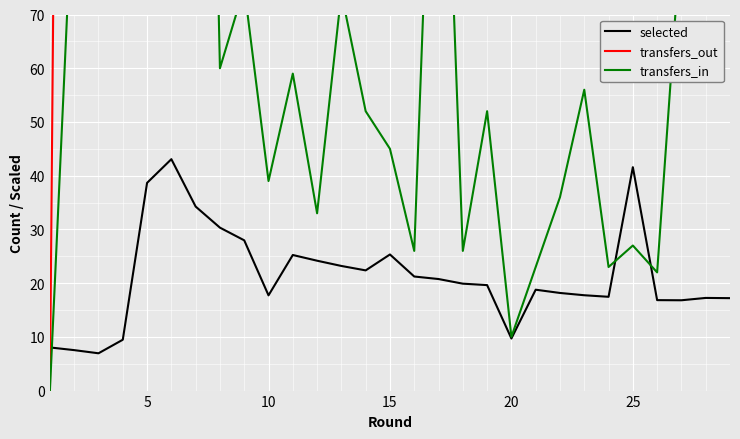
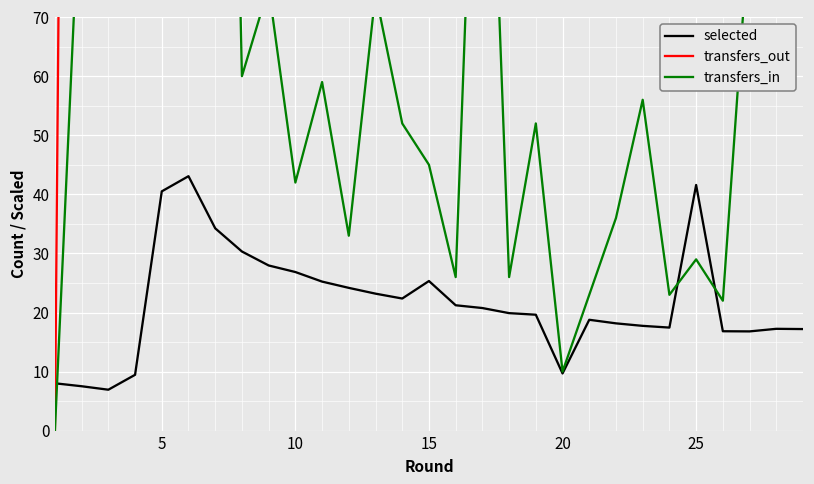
selected, 5: 39 -> 41
selected, 10: 18 -> 27
transfers_in, 10: 39 -> 42
transfers_in, 25: 27 -> 29
